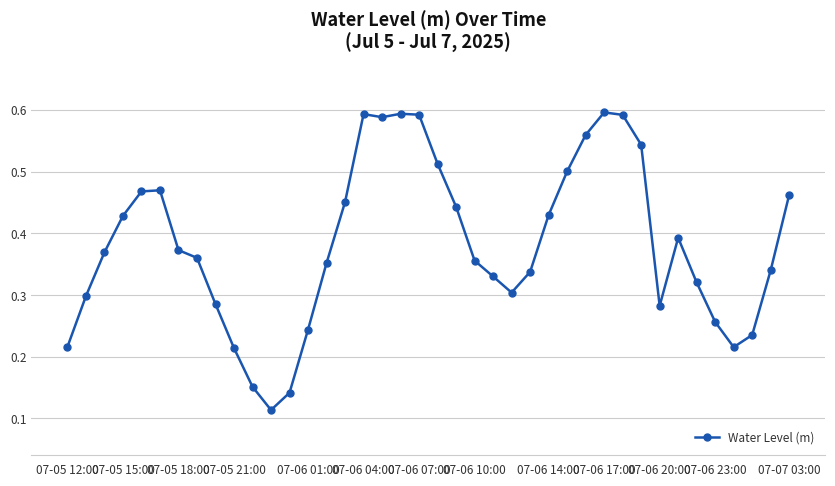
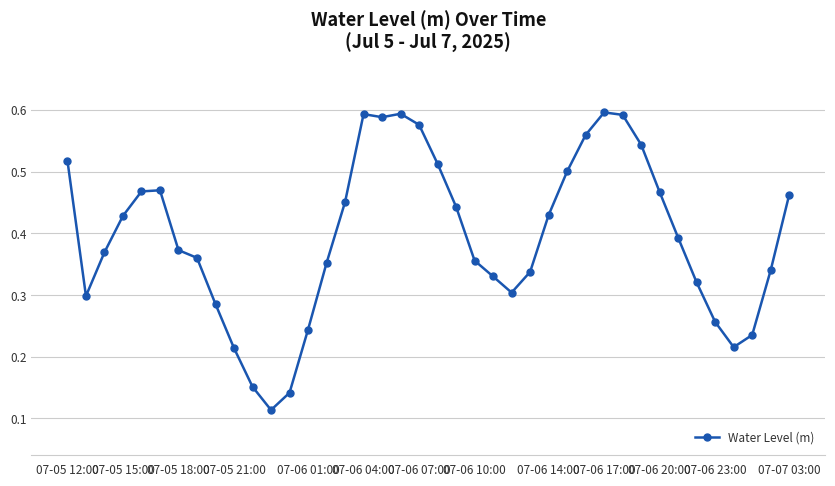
07-05 12:00: 0.22 -> 0.52
07-06 07:00: 0.59 -> 0.58
07-06 20:00: 0.28 -> 0.47
